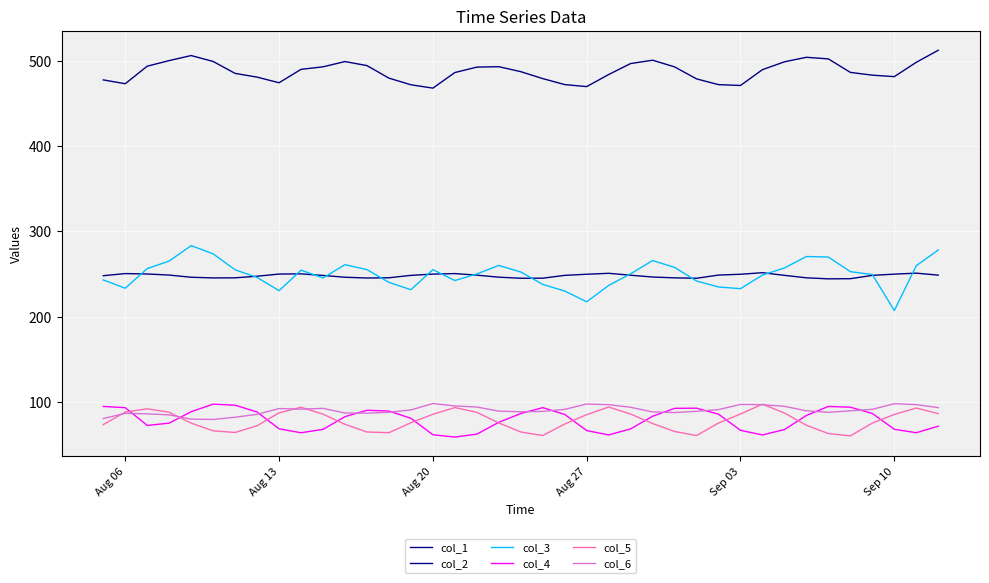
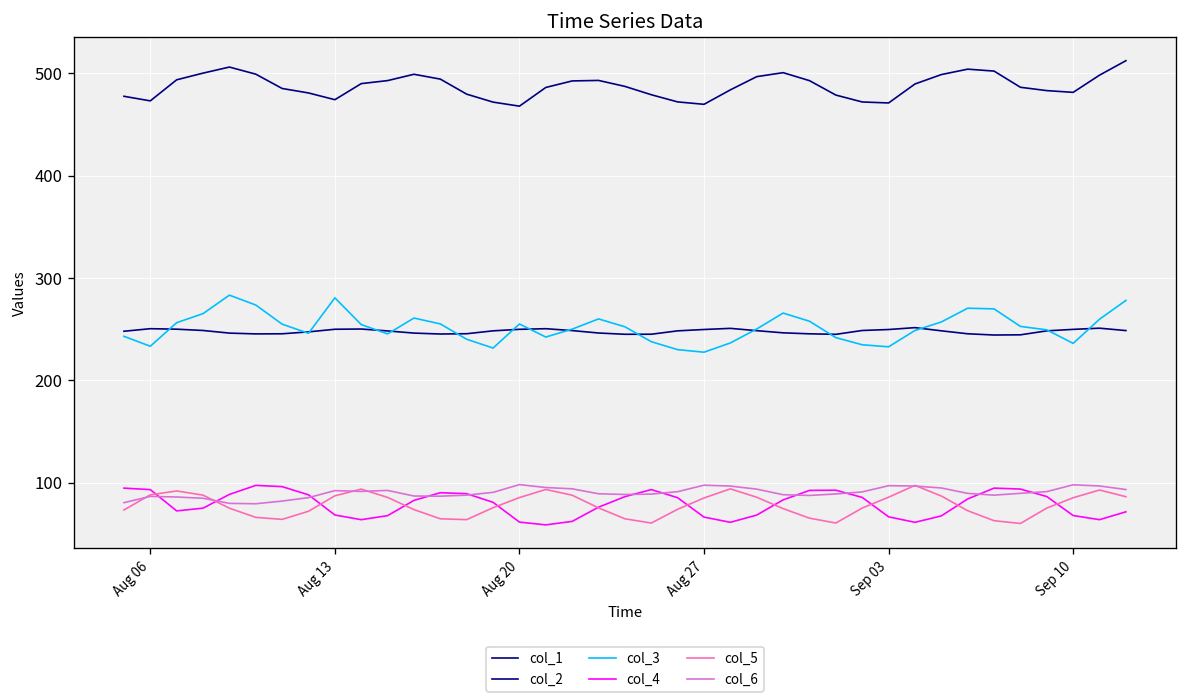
col_3, Aug 13: 230 -> 280
col_3, Aug 27: 220 -> 230
col_3, Sep 10: 210 -> 240
